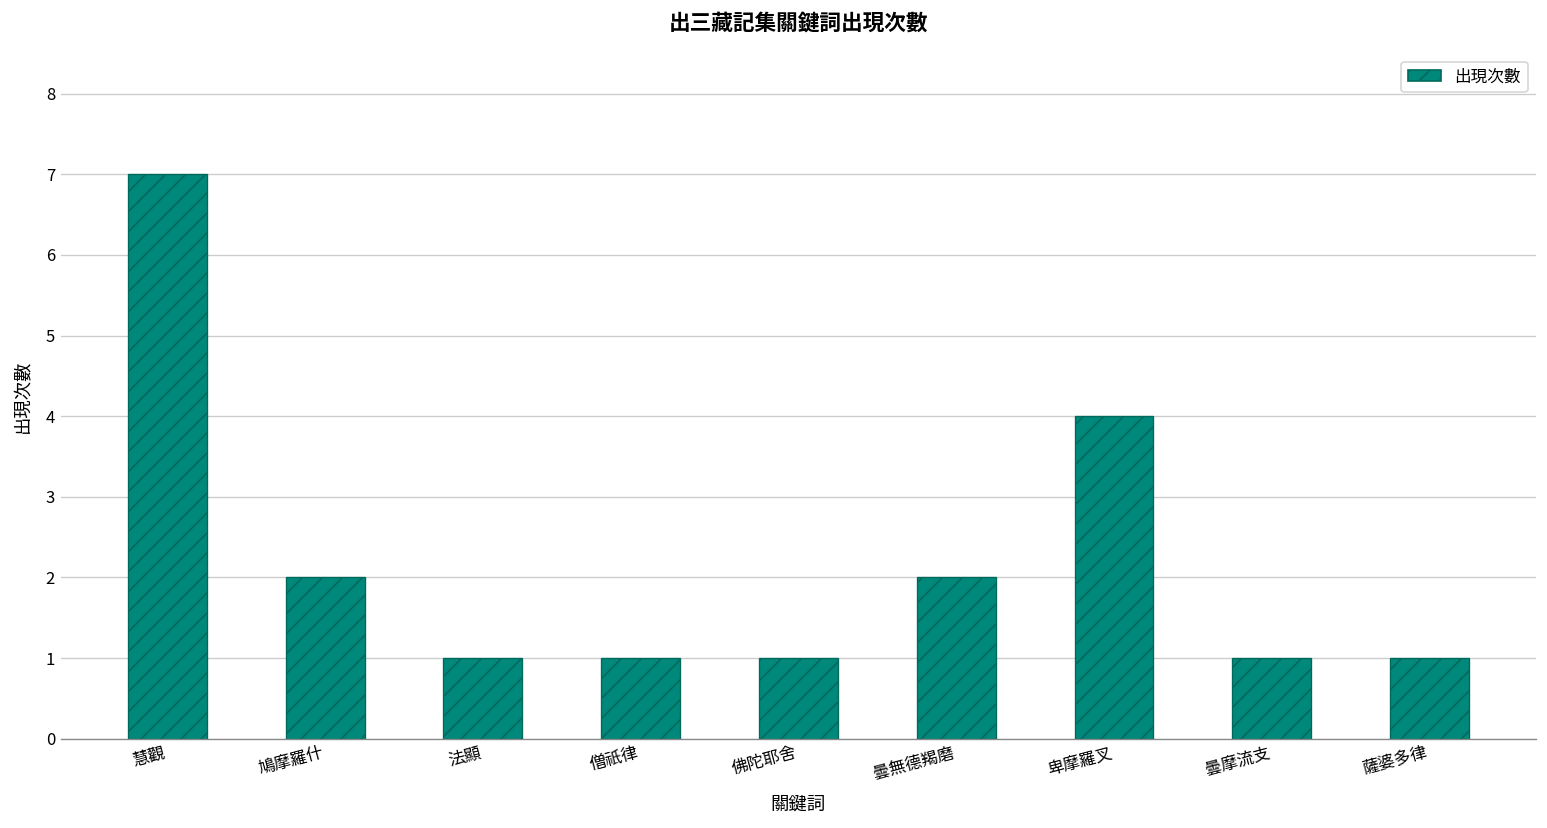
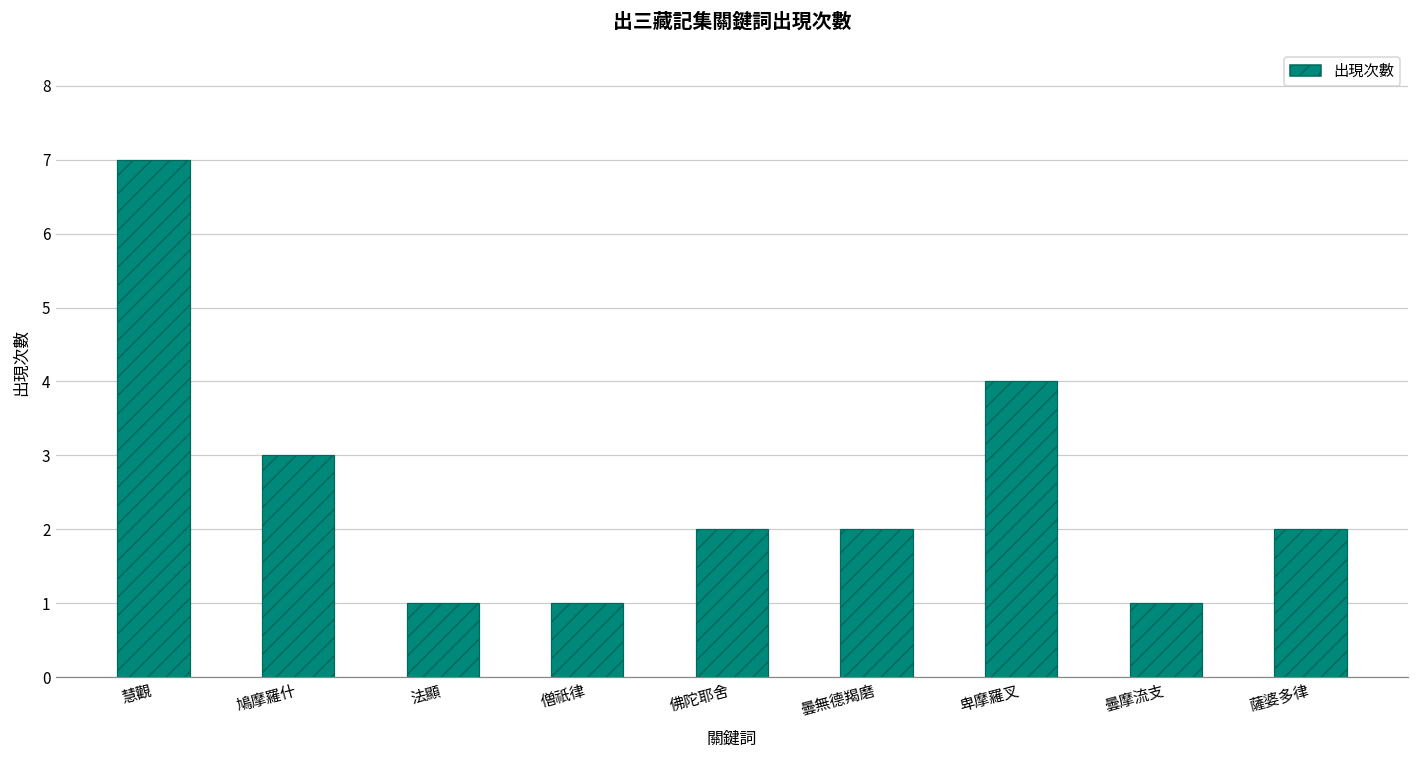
鳩摩羅什: 2 -> 3
佛陀耶舍: 1 -> 2
薩婆多律: 1 -> 2
